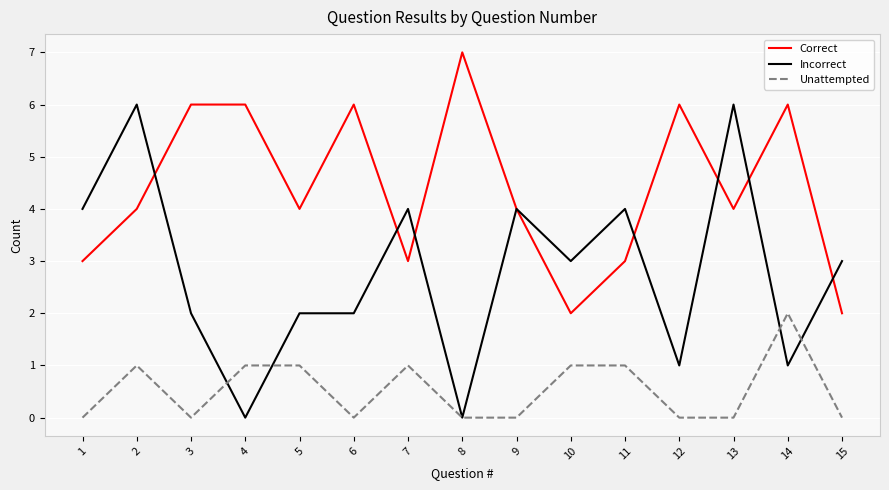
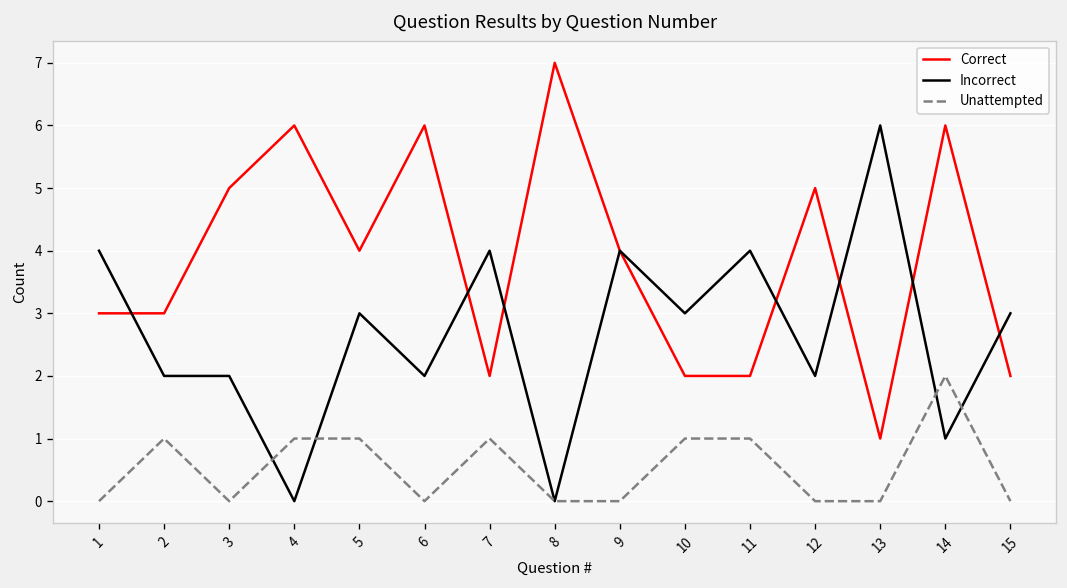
Correct, 2: 4 -> 3
Incorrect, 2: 6 -> 2
Correct, 3: 6 -> 5
Incorrect, 5: 2 -> 3
Correct, 7: 3 -> 2
Correct, 11: 3 -> 2
Correct, 12: 6 -> 5
Incorrect, 12: 1 -> 2
Correct, 13: 4 -> 1
